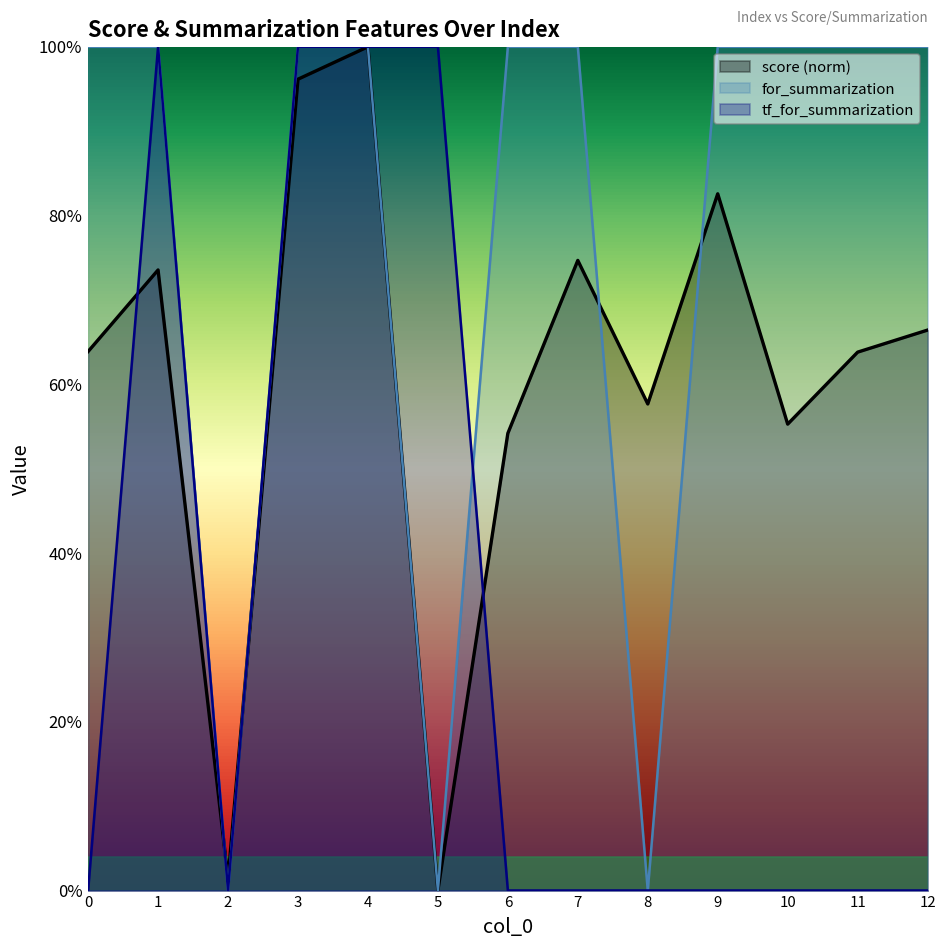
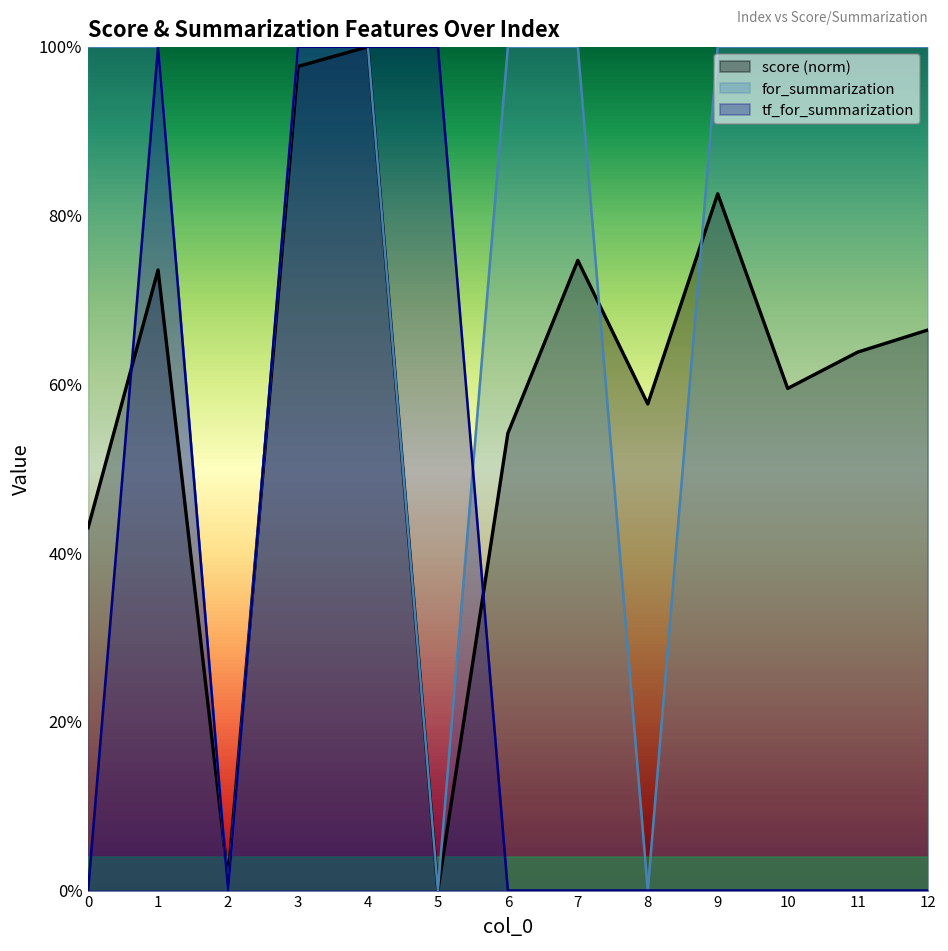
score (norm), 0: 64% -> 43%
score (norm), 3: 96% -> 98%
score (norm), 10: 55% -> 60%
